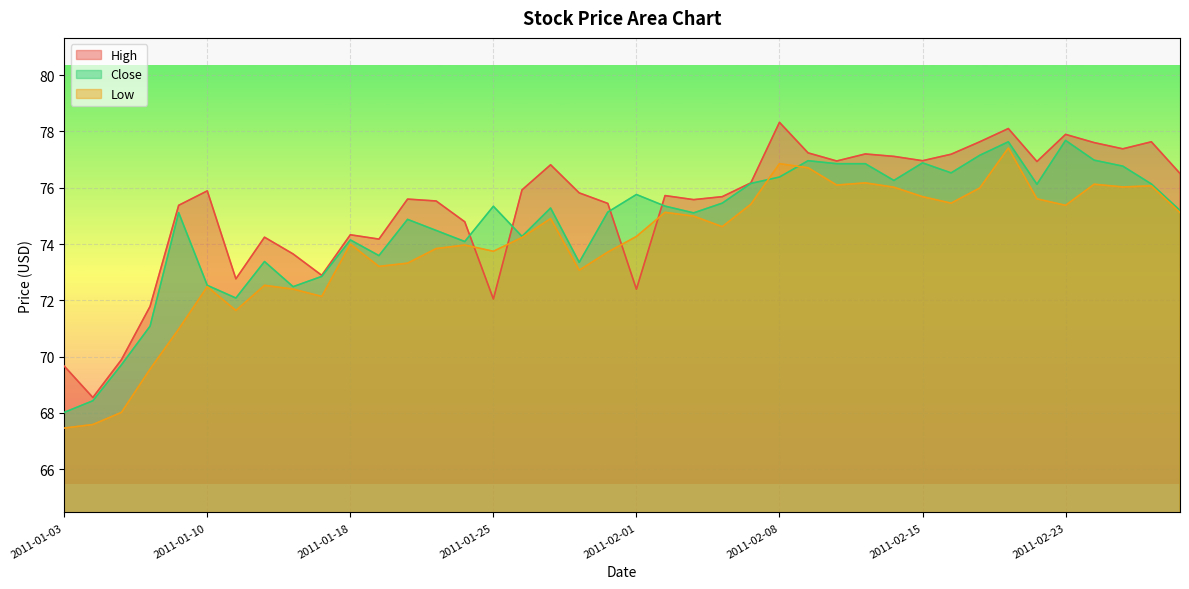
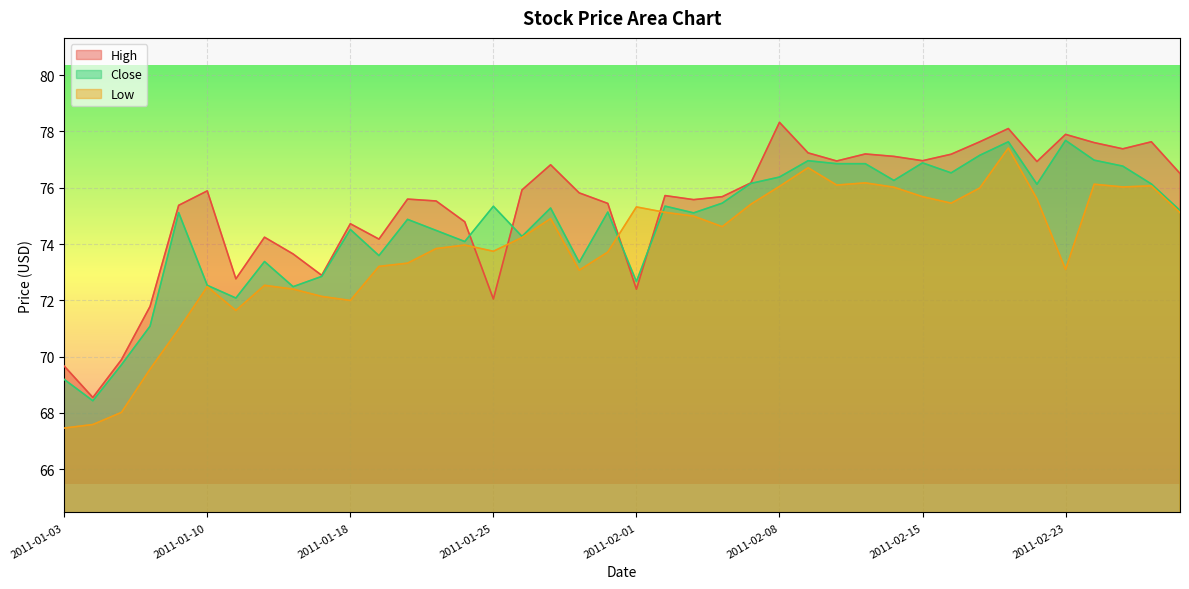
Close, 2011-01-03: 68.0 -> 69.2
High, 2011-01-18: 74.3 -> 74.7
Close, 2011-01-18: 74.1 -> 74.5
Low, 2011-01-18: 74.0 -> 72.0
Close, 2011-02-01: 75.8 -> 72.7
Low, 2011-02-01: 74.3 -> 75.3
Low, 2011-02-08: 76.9 -> 76.0
Low, 2011-02-23: 75.4 -> 73.1
